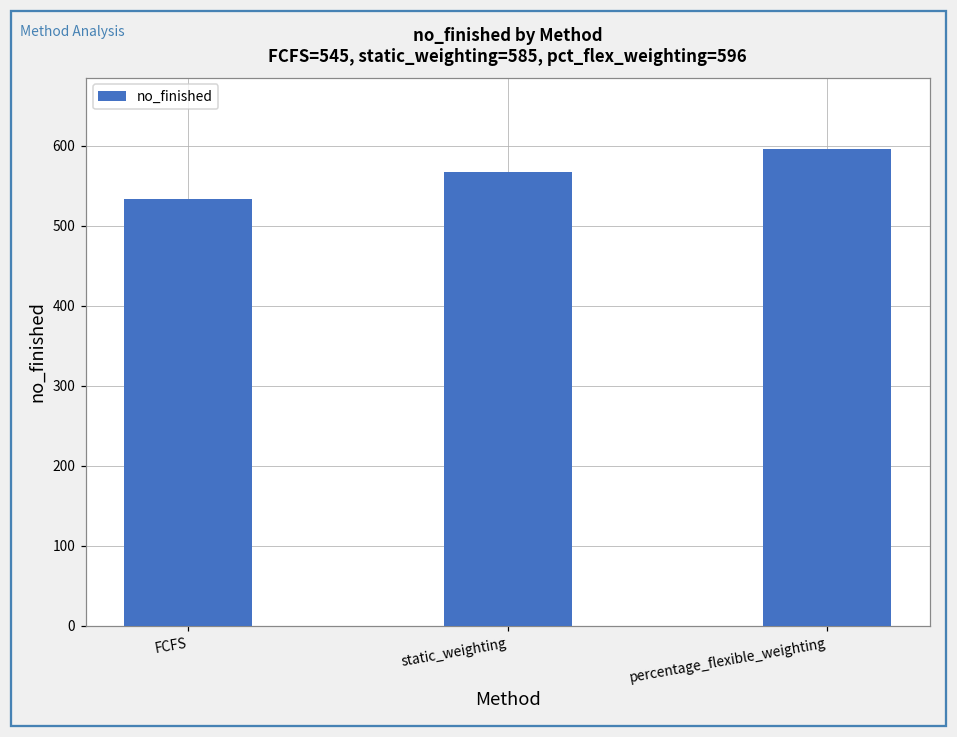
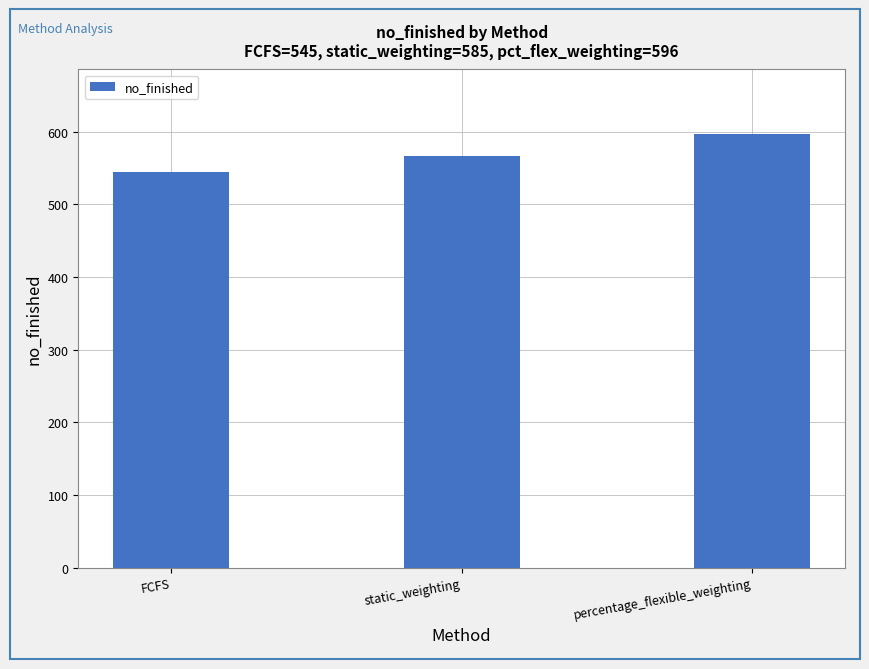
FCFS: 530 -> 550
